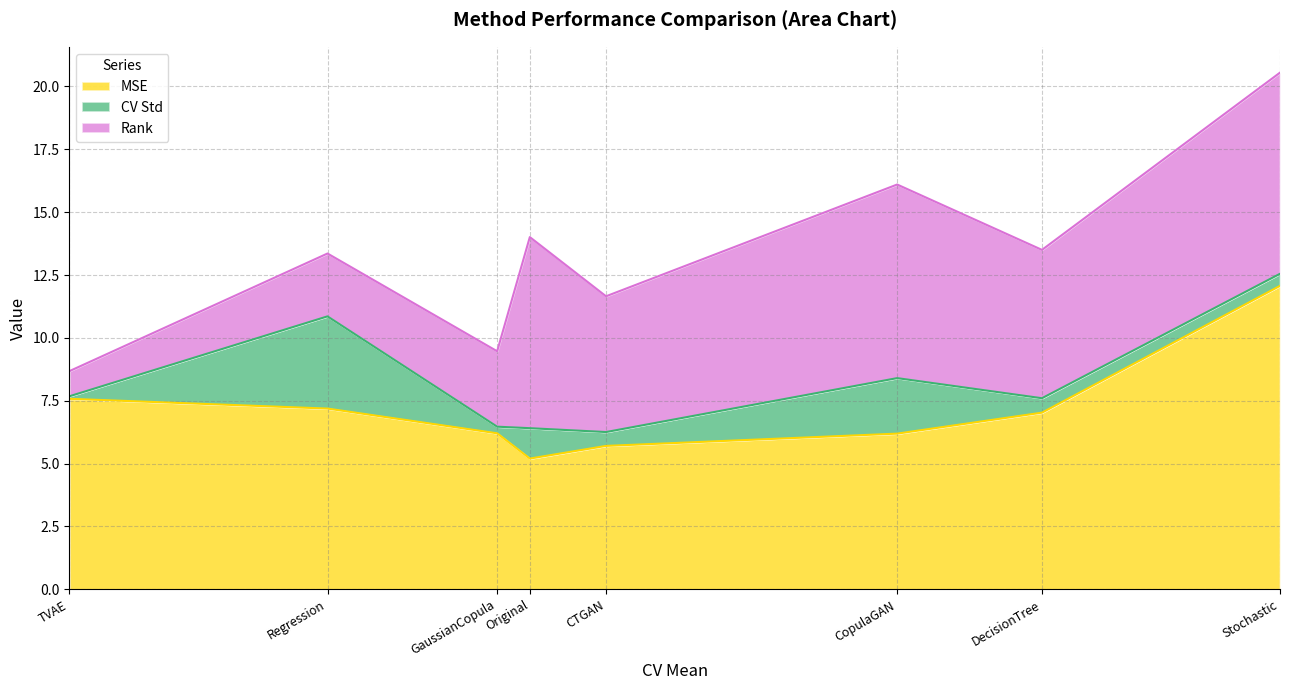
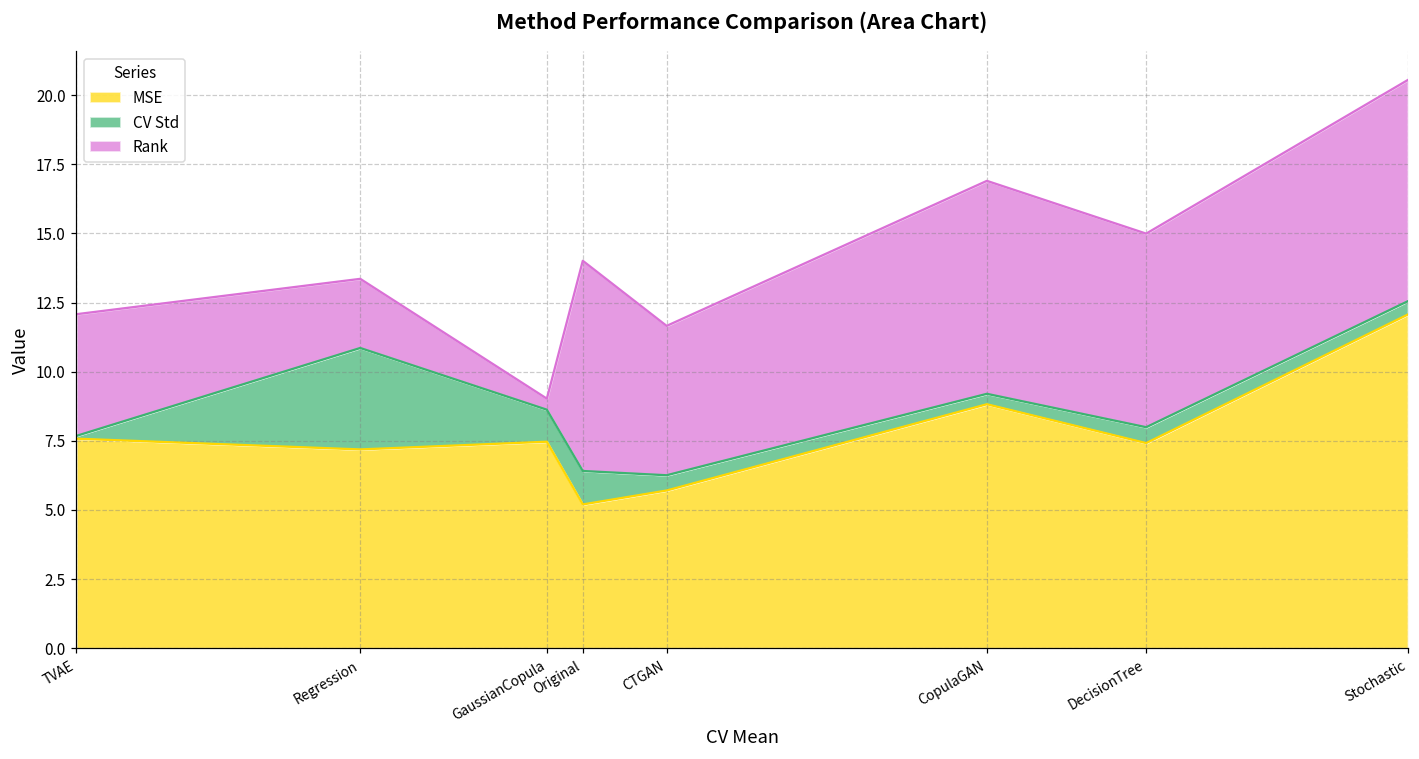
Rank, TVAE: 1.0 -> 4.4
MSE, GaussianCopula: 6.2 -> 7.5
CV Std, GaussianCopula: 0.3 -> 1.2
Rank, GaussianCopula: 3.0 -> 0.4
MSE, CopulaGAN: 6.2 -> 8.8
CV Std, CopulaGAN: 2.2 -> 0.4
MSE, DecisionTree: 7.0 -> 7.4
Rank, DecisionTree: 5.9 -> 7.0
